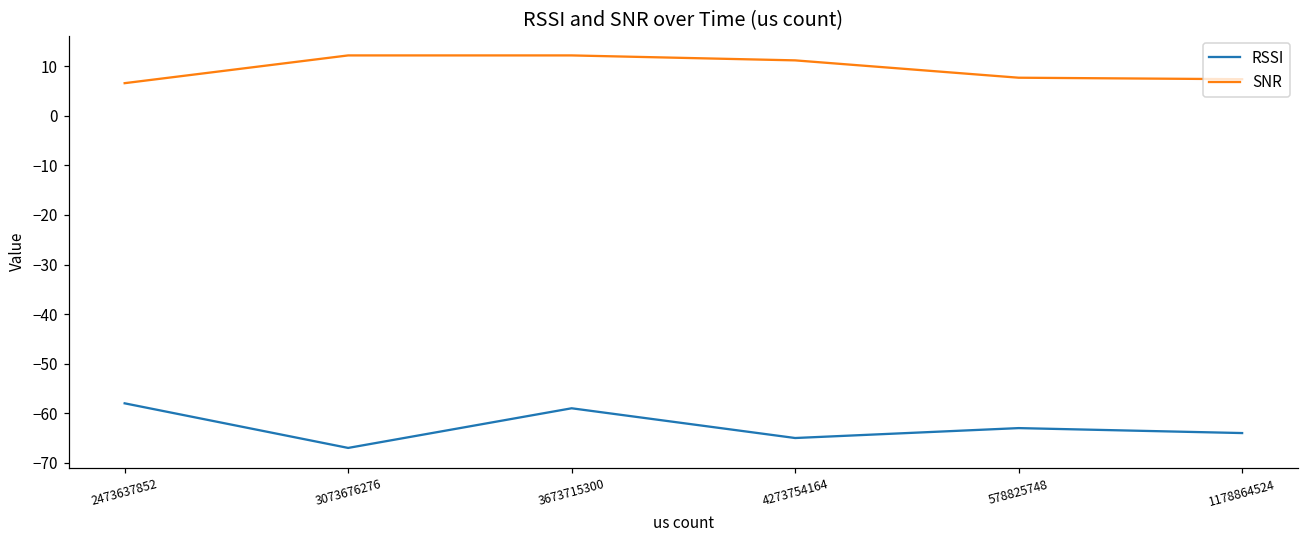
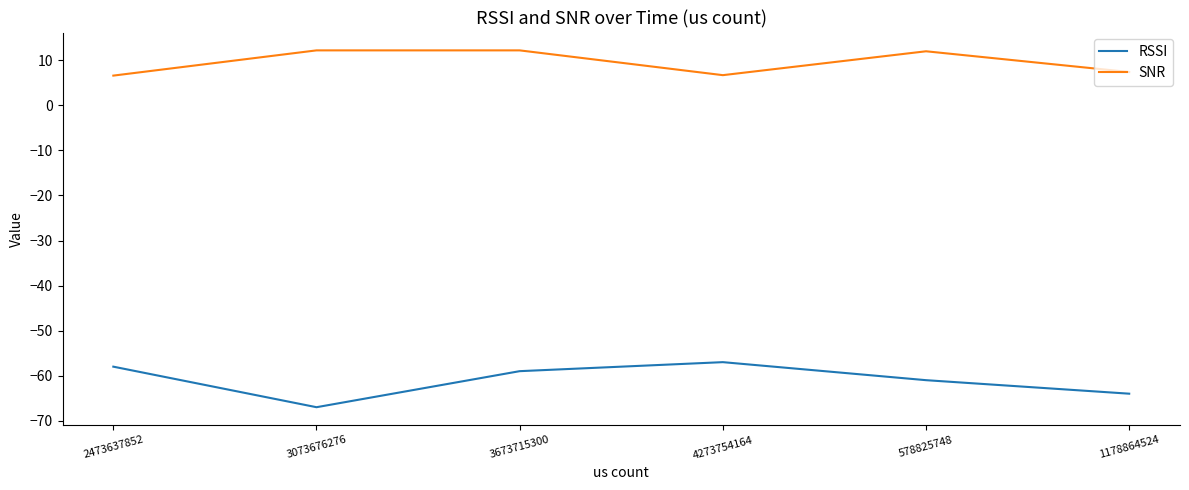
RSSI, 4273754164: -65 -> -57
SNR, 4273754164: 11 -> 7
RSSI, 578825748: -63 -> -61
SNR, 578825748: 8 -> 12
